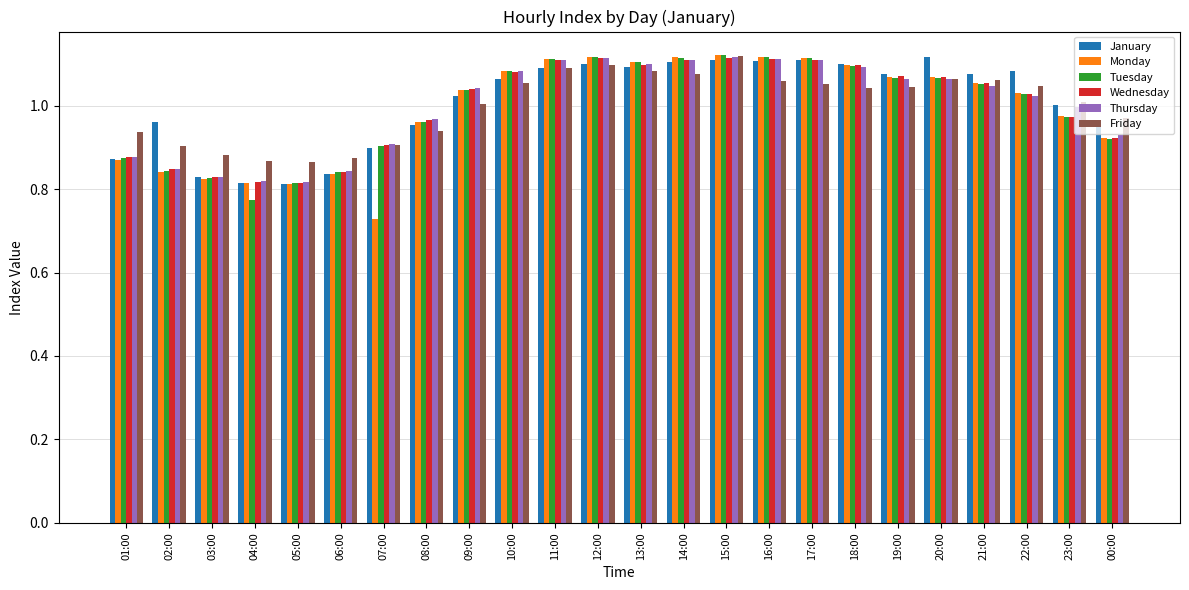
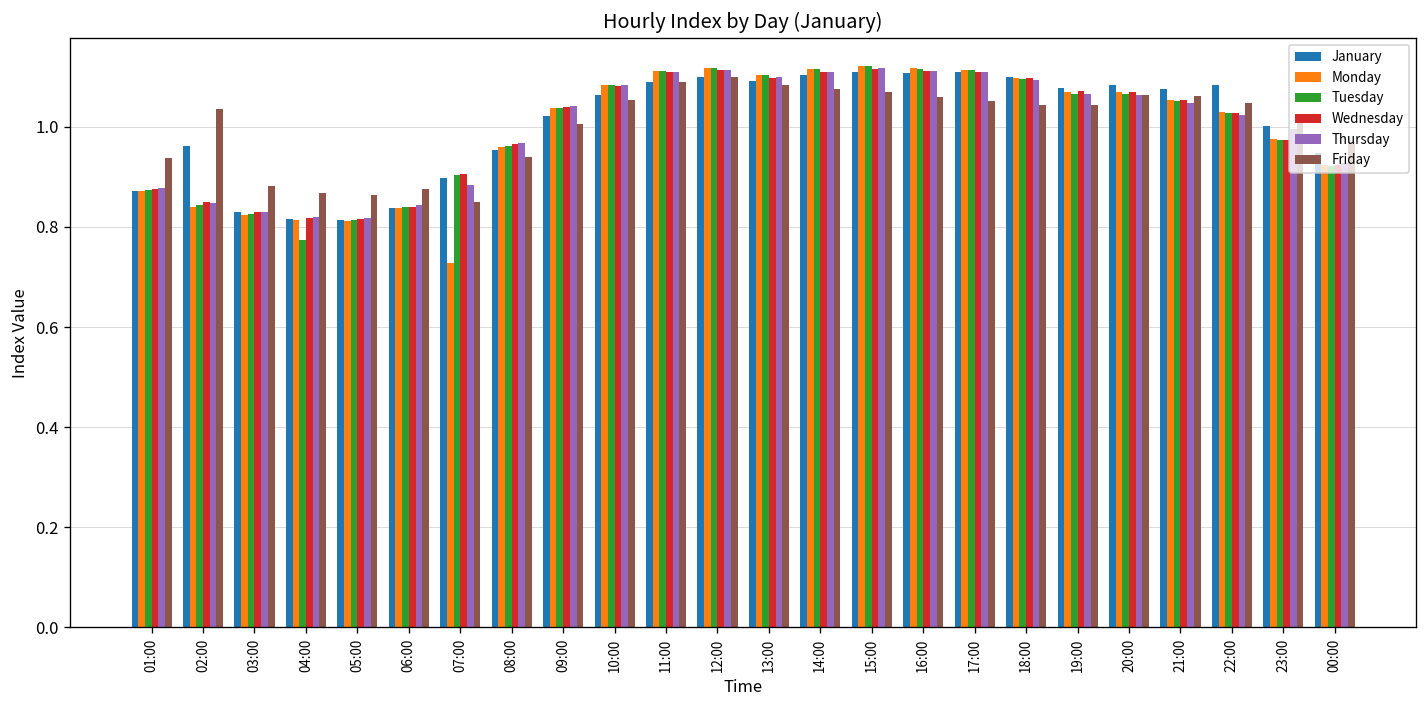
Friday, 02:00: 0.90 -> 1.04
Thursday, 07:00: 0.91 -> 0.88
Friday, 07:00: 0.91 -> 0.85
Friday, 15:00: 1.12 -> 1.07
January, 20:00: 1.12 -> 1.08
